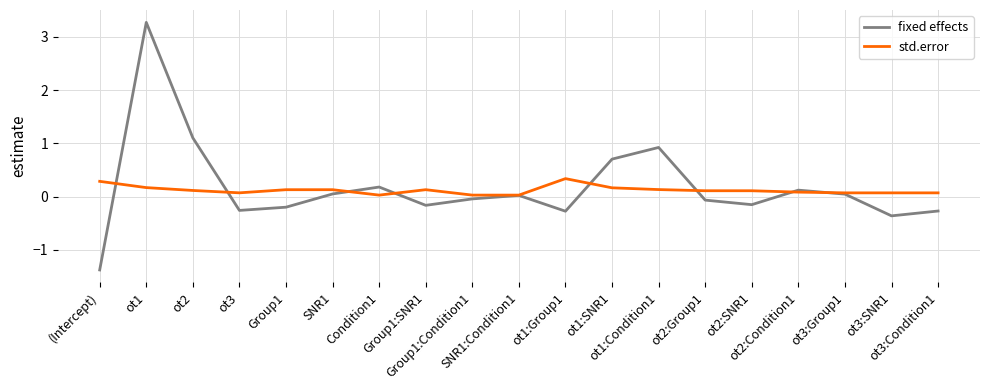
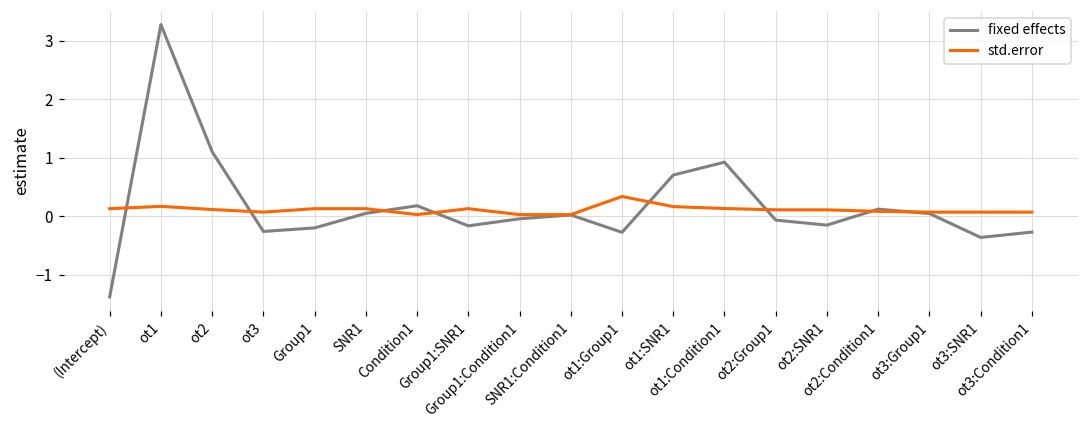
std.error, (Intercept): 0.3 -> 0.1
